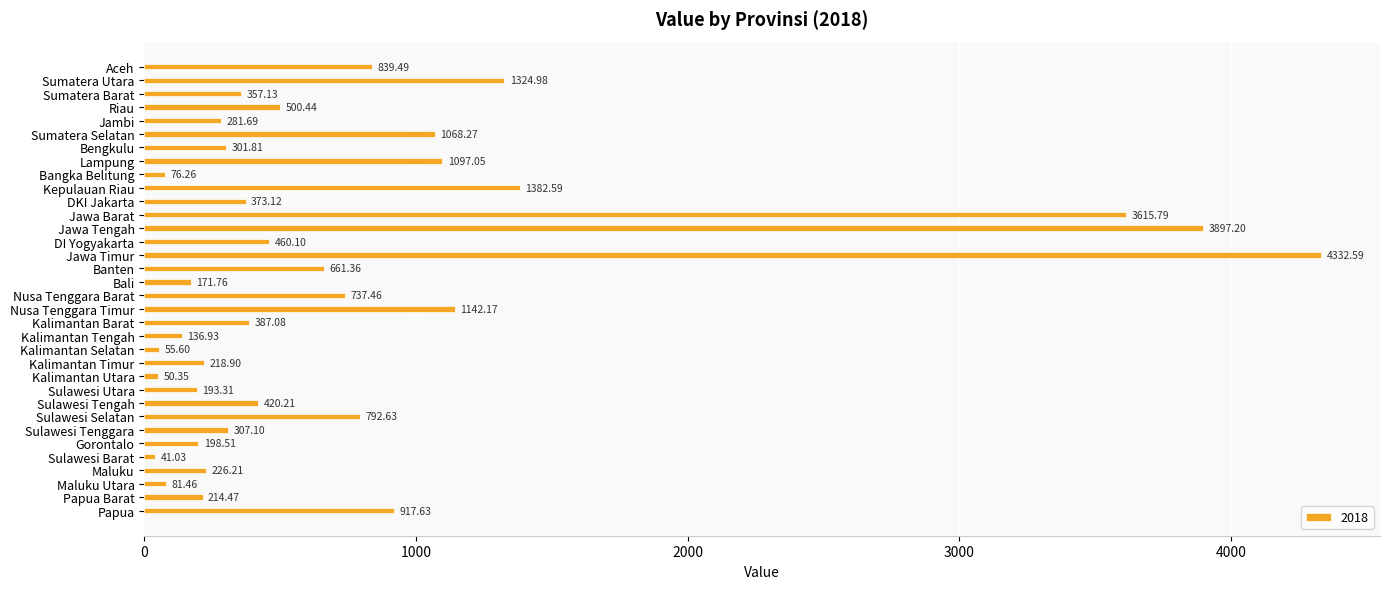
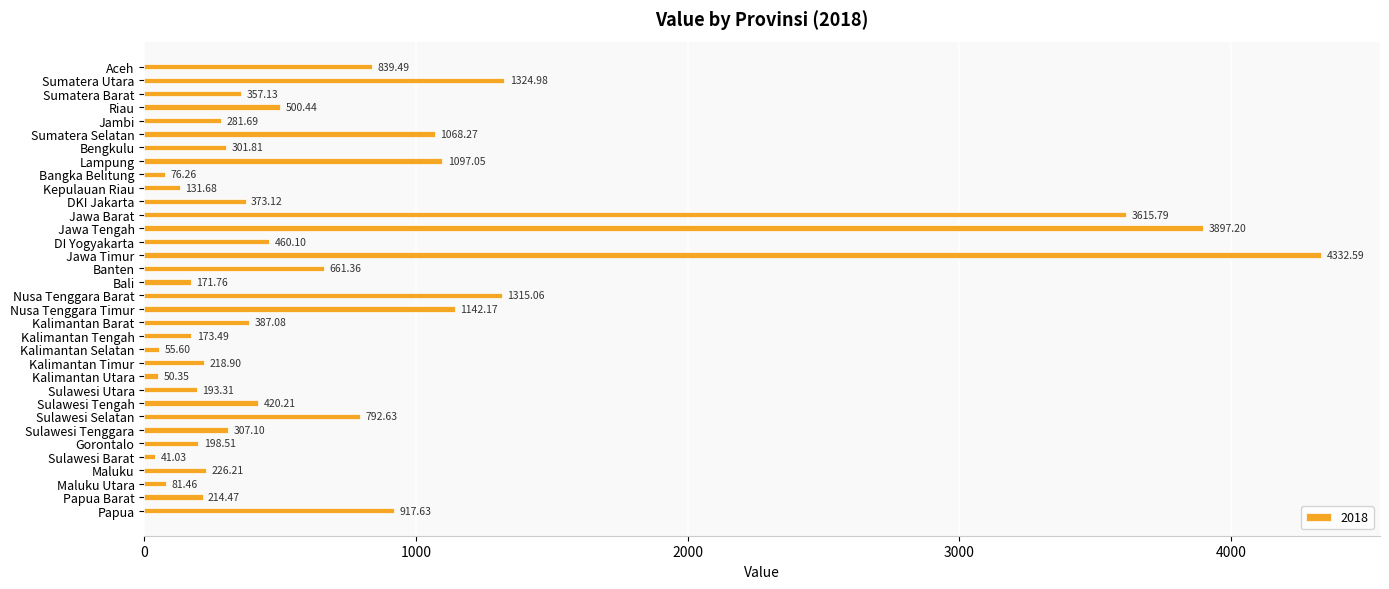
Kepulauan Riau: 1382.59 -> 131.68
Nusa Tenggara Barat: 737.46 -> 1315.06
Kalimantan Tengah: 136.93 -> 173.49
